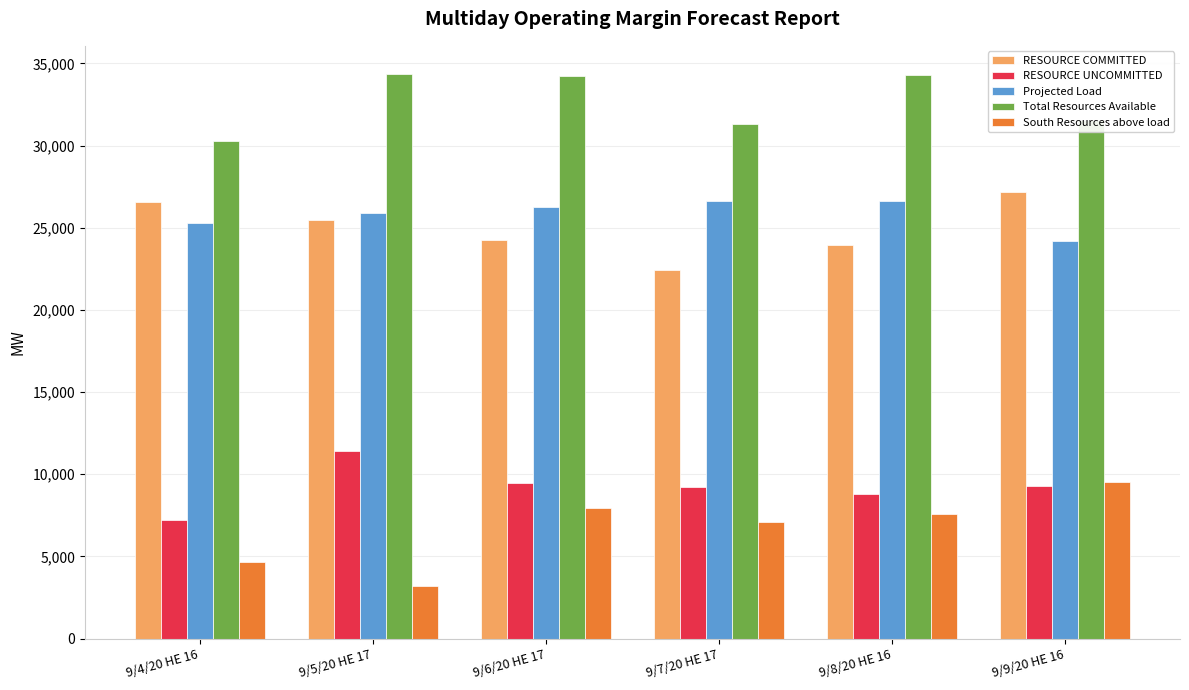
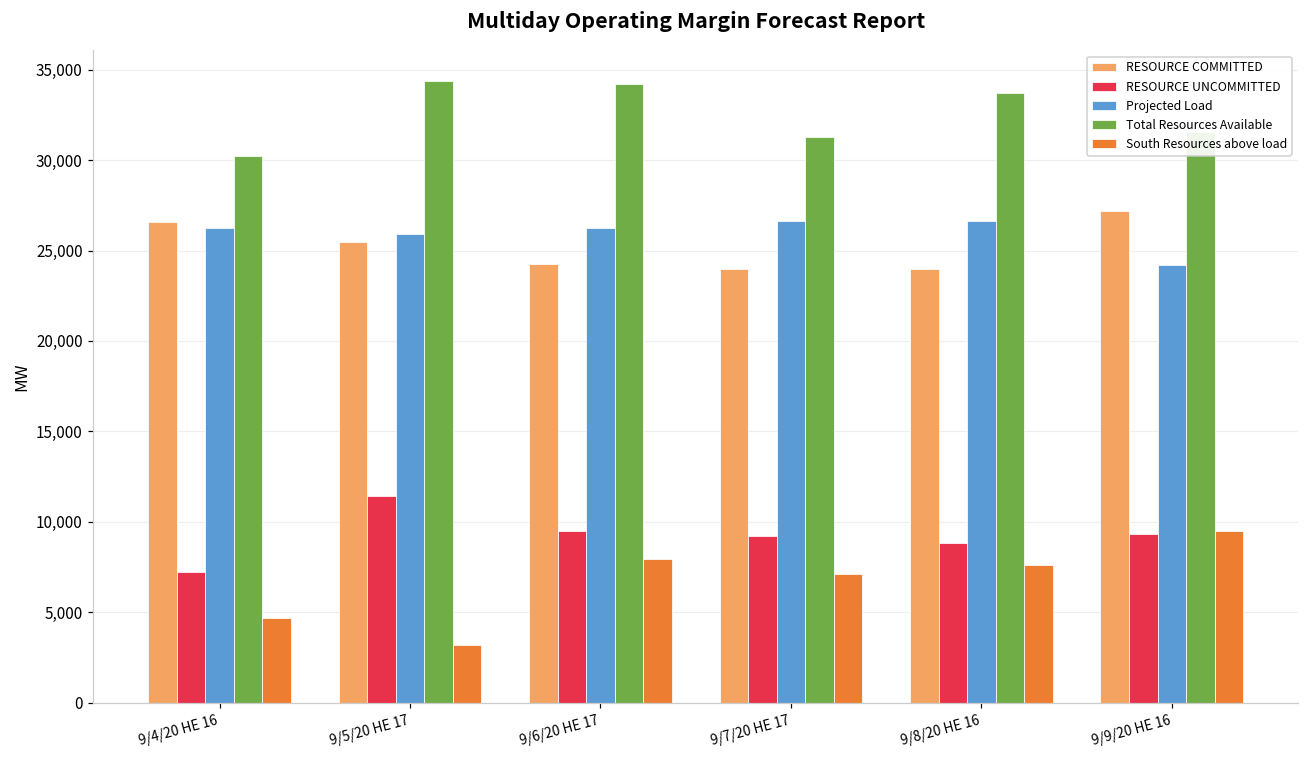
Projected Load, 9/4/20 HE 16: 25,300 -> 26,300
RESOURCE COMMITTED, 9/7/20 HE 17: 22,400 -> 24,000
Total Resources Available, 9/8/20 HE 16: 34,300 -> 33,700
